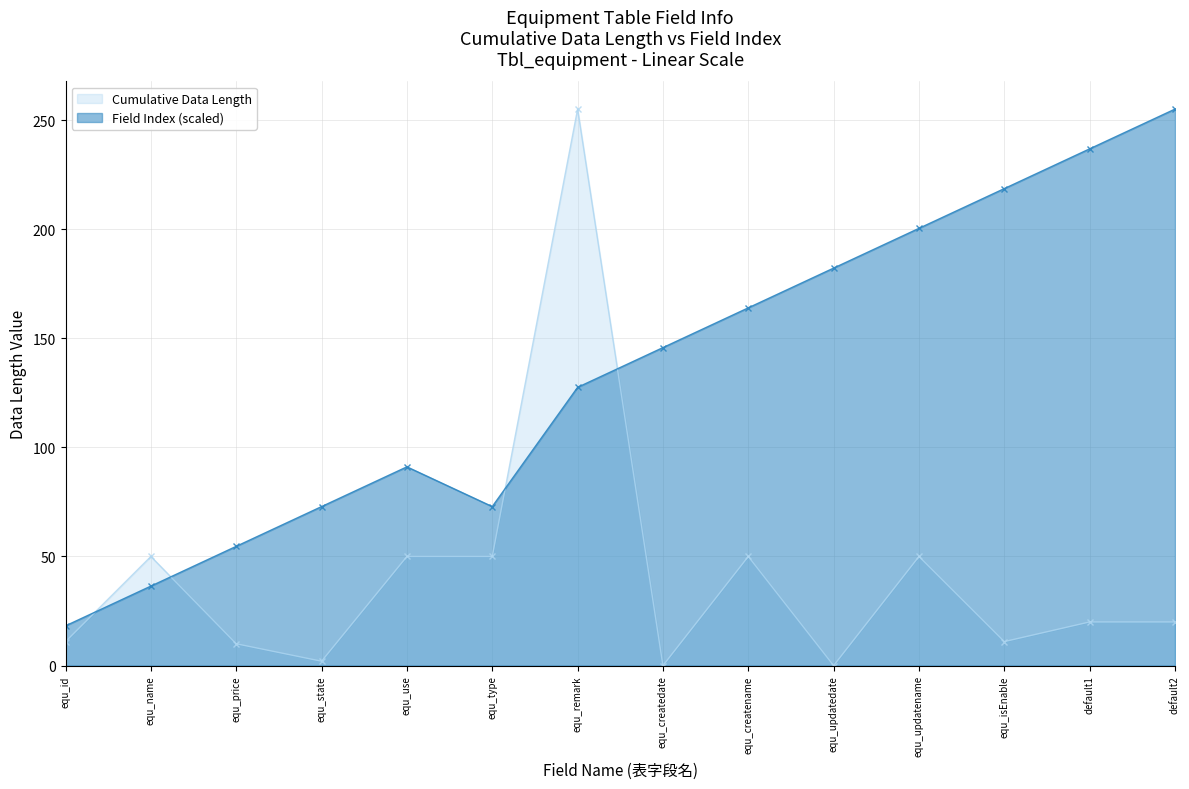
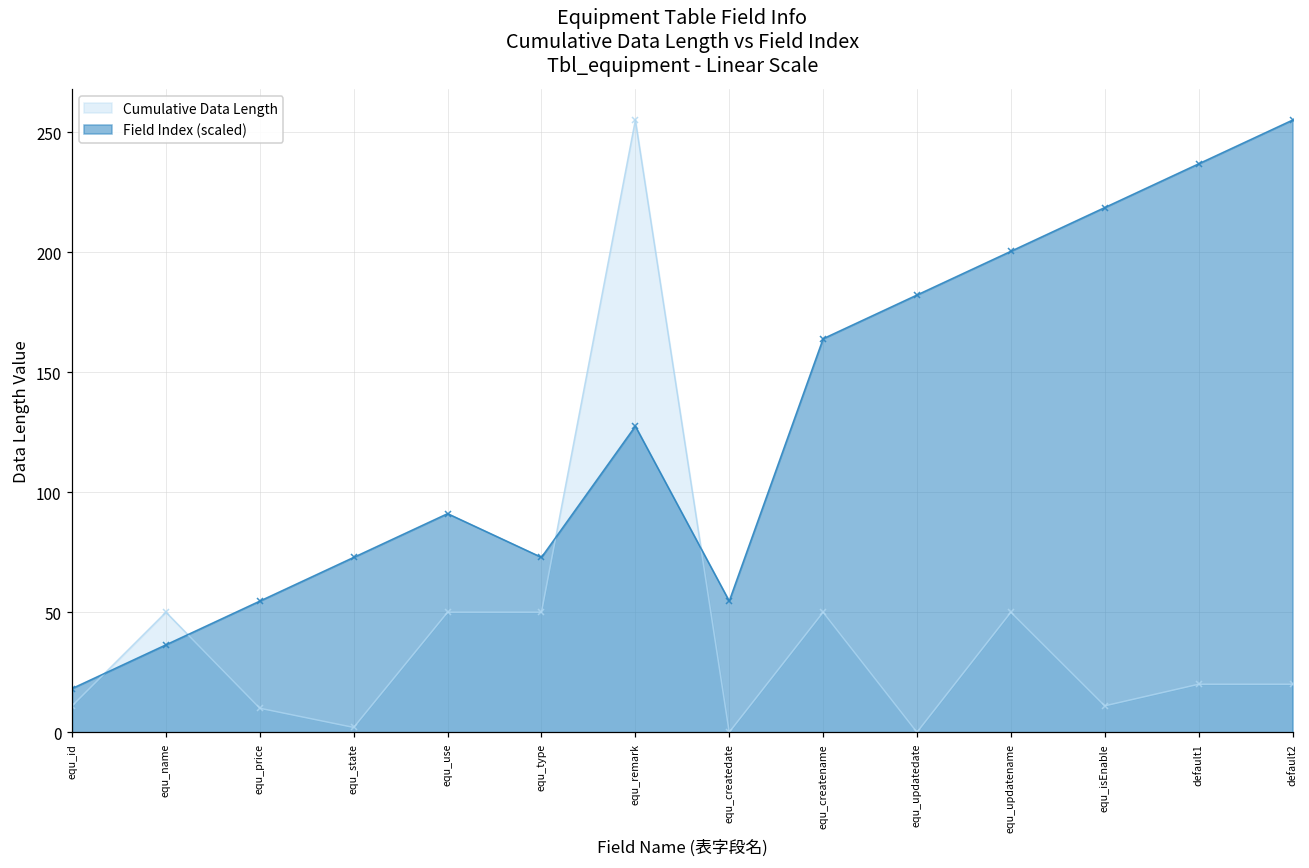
Field Index (scaled), equ_createdate: 146 -> 55
